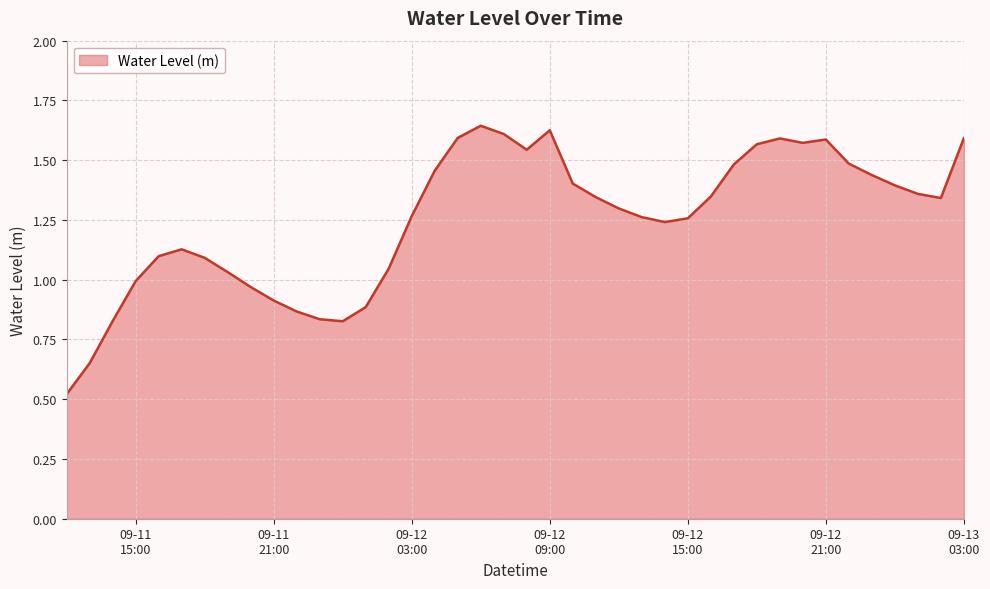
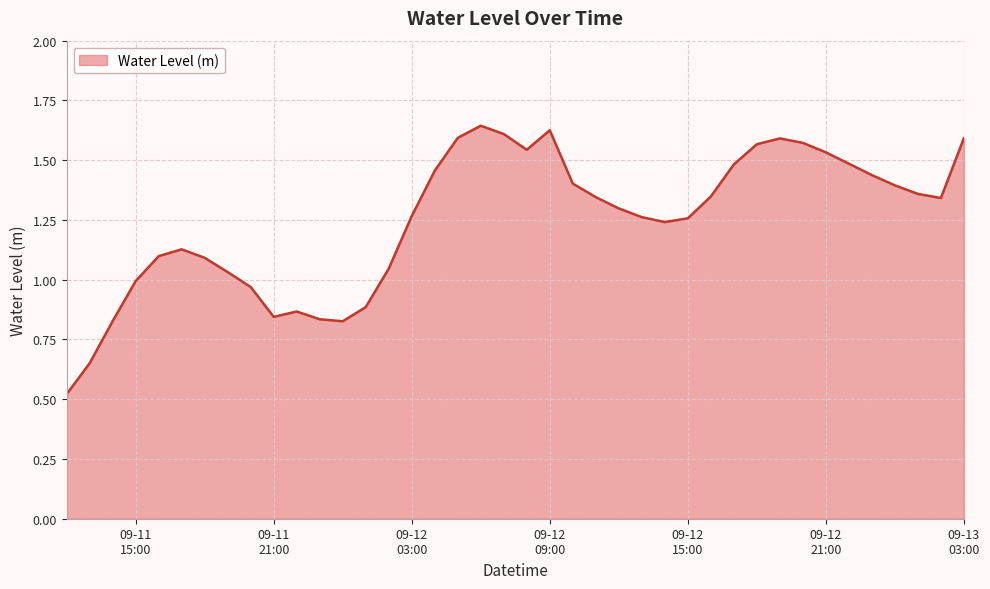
09-11 21:00: 0.91 -> 0.84
09-12 21:00: 1.59 -> 1.53
